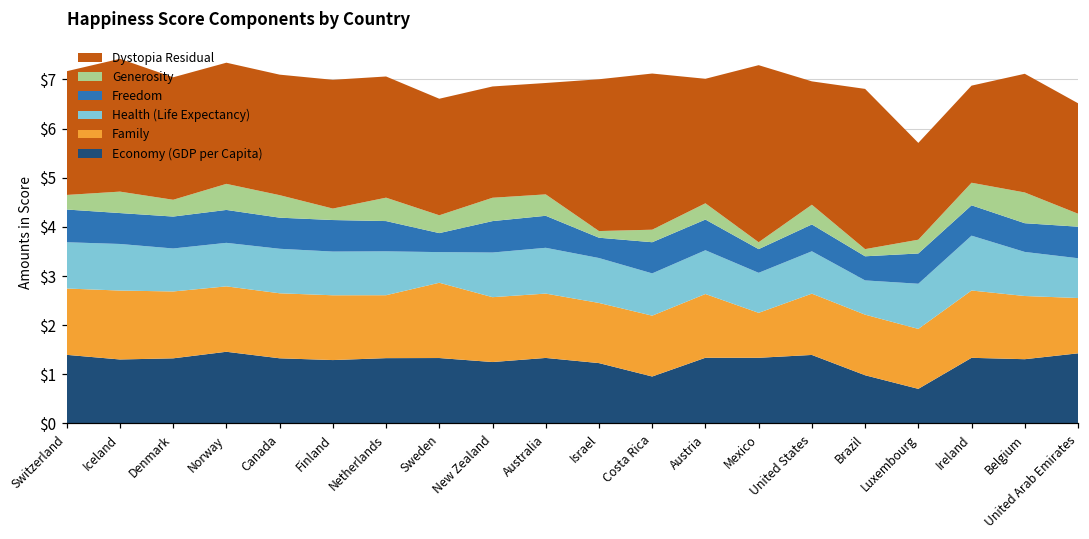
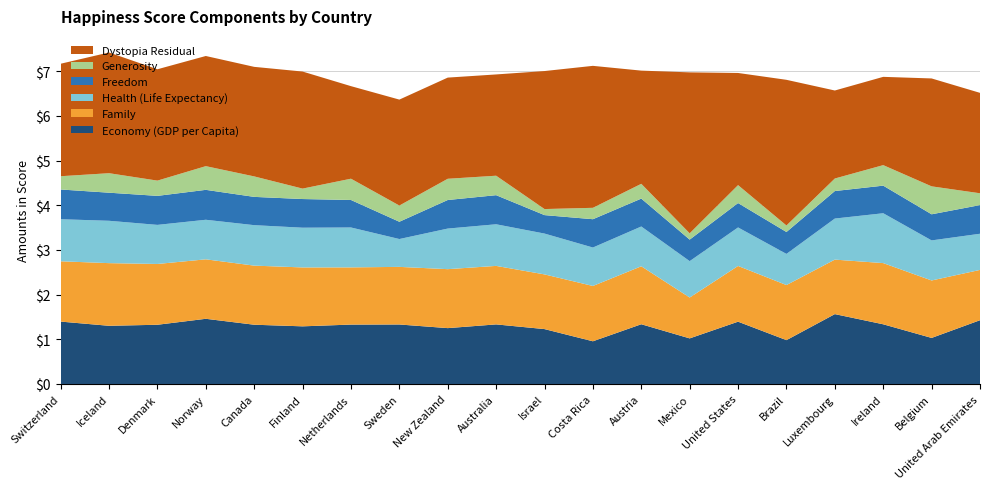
Dystopia Residual, Netherlands: $2.5 -> $2.1
Family, Sweden: $1.5 -> $1.3
Economy (GDP per Capita), Mexico: $1.3 -> $1.0
Economy (GDP per Capita), Luxembourg: $0.7 -> $1.6
Economy (GDP per Capita), Belgium: $1.3 -> $1.0
